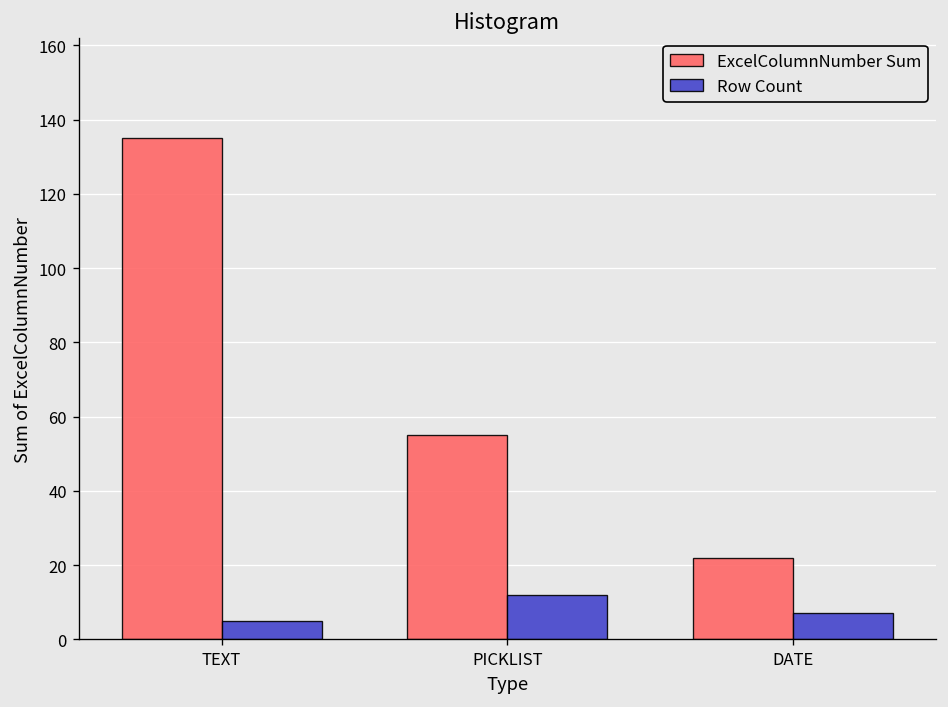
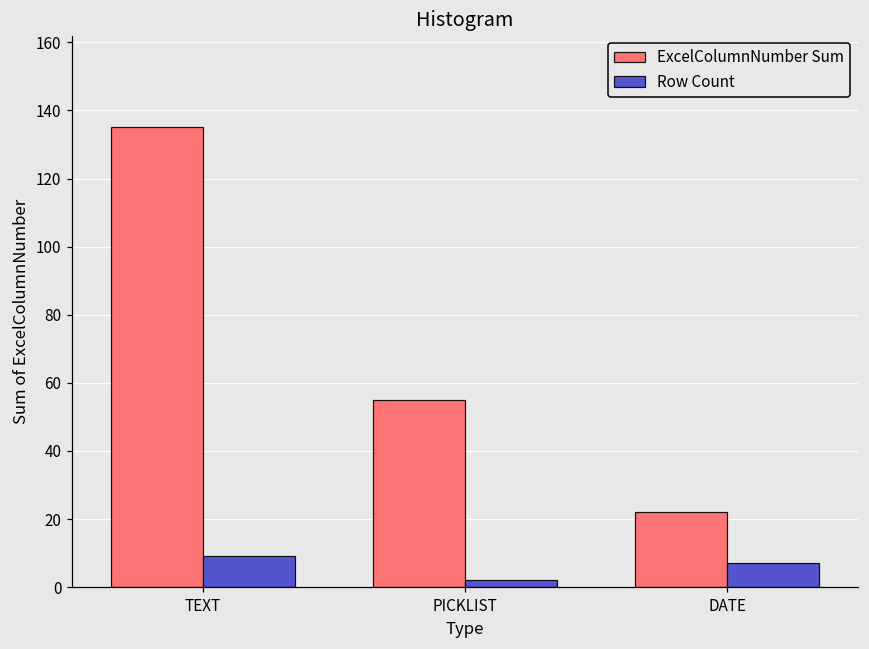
Row Count, TEXT: 5 -> 9
Row Count, PICKLIST: 12 -> 2
